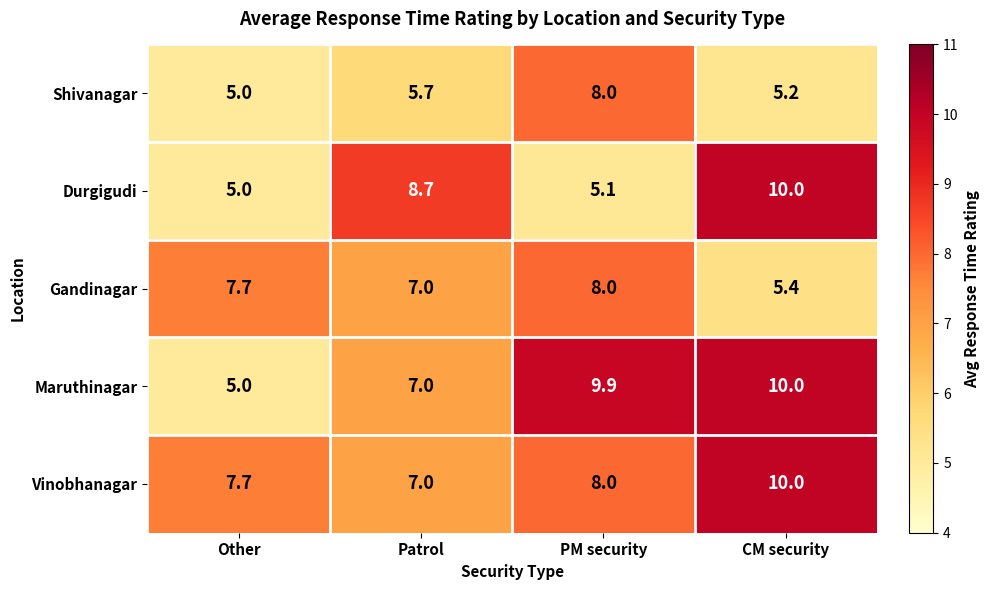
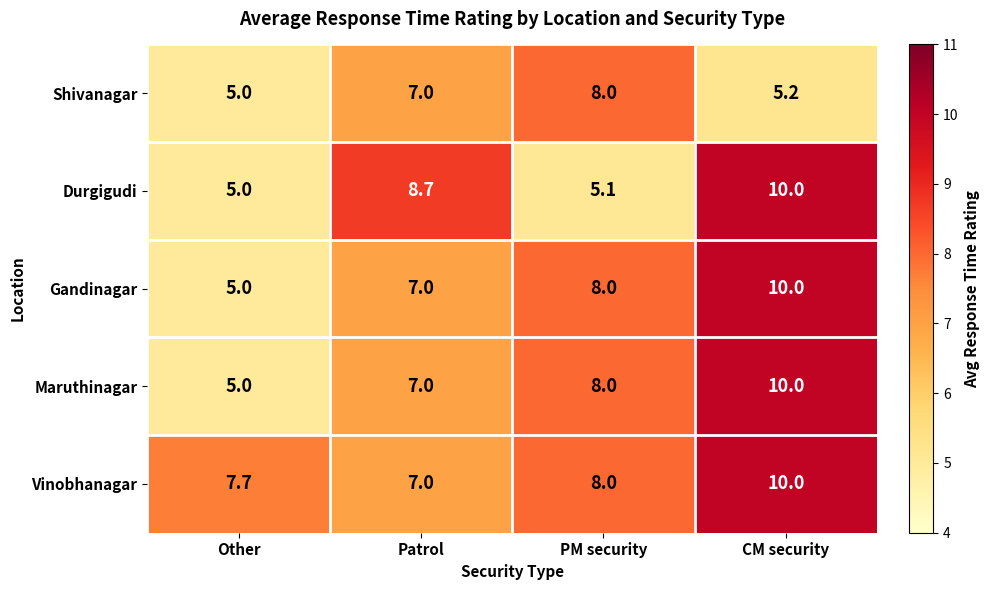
Shivanagar, Patrol: 5.7 -> 7.0
Gandinagar, Other: 7.7 -> 5.0
Gandinagar, CM security: 5.4 -> 10.0
Maruthinagar, PM security: 9.9 -> 8.0
